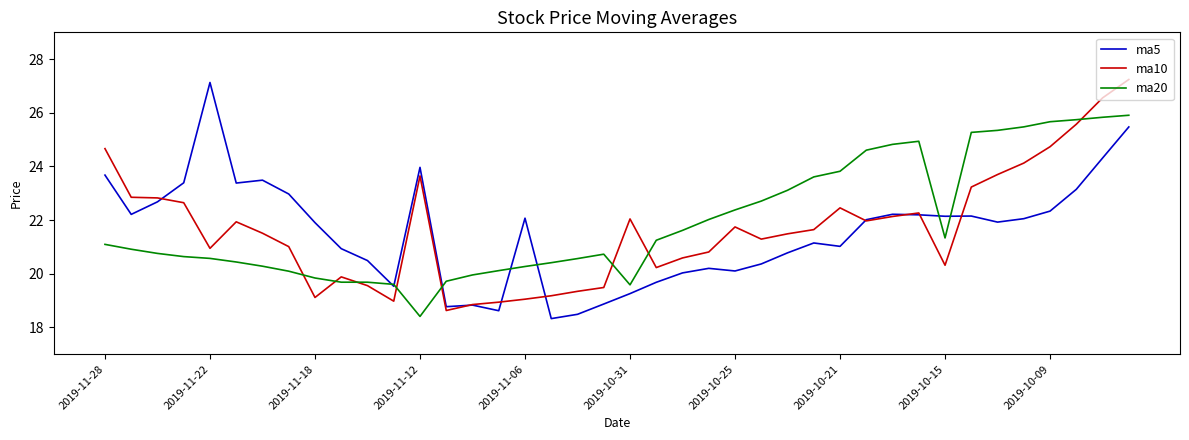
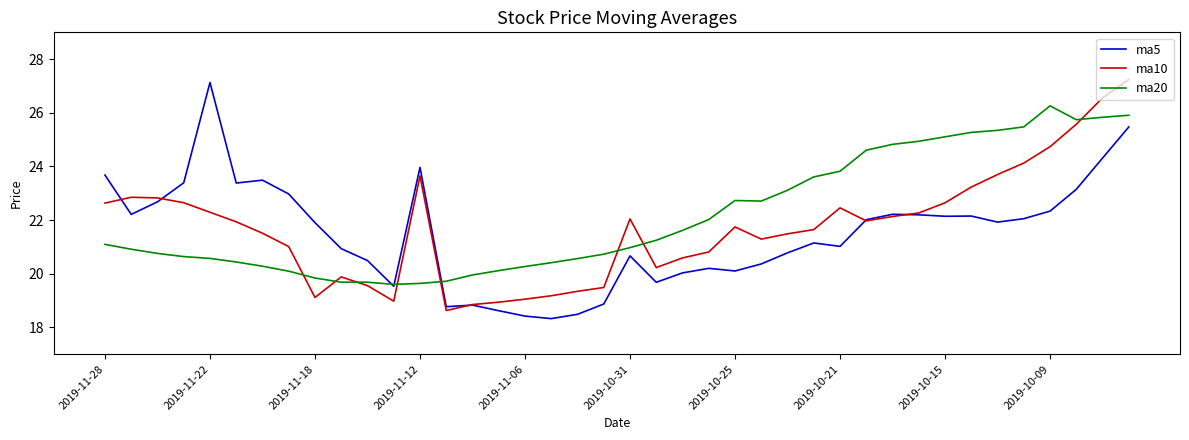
ma10, 2019-11-28: 24.7 -> 22.6
ma10, 2019-11-22: 20.9 -> 22.3
ma20, 2019-11-12: 18.4 -> 19.6
ma5, 2019-11-06: 22.1 -> 18.4
ma5, 2019-10-31: 19.3 -> 20.7
ma20, 2019-10-31: 19.6 -> 21.0
ma20, 2019-10-25: 22.4 -> 22.7
ma10, 2019-10-15: 20.3 -> 22.6
ma20, 2019-10-15: 21.3 -> 25.1
ma20, 2019-10-09: 25.7 -> 26.3
